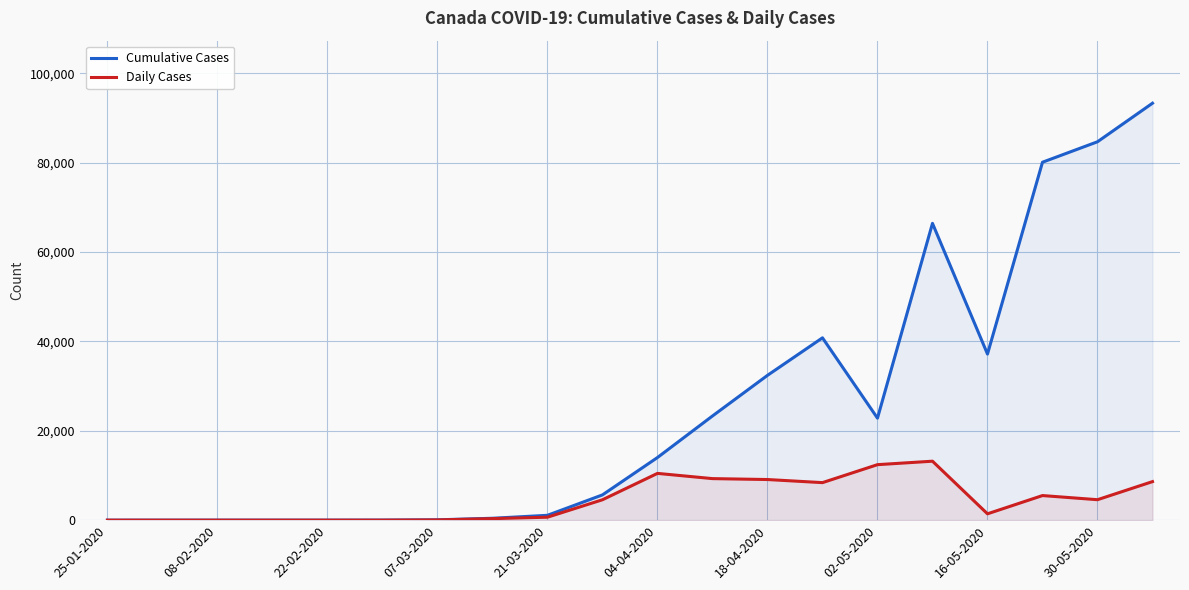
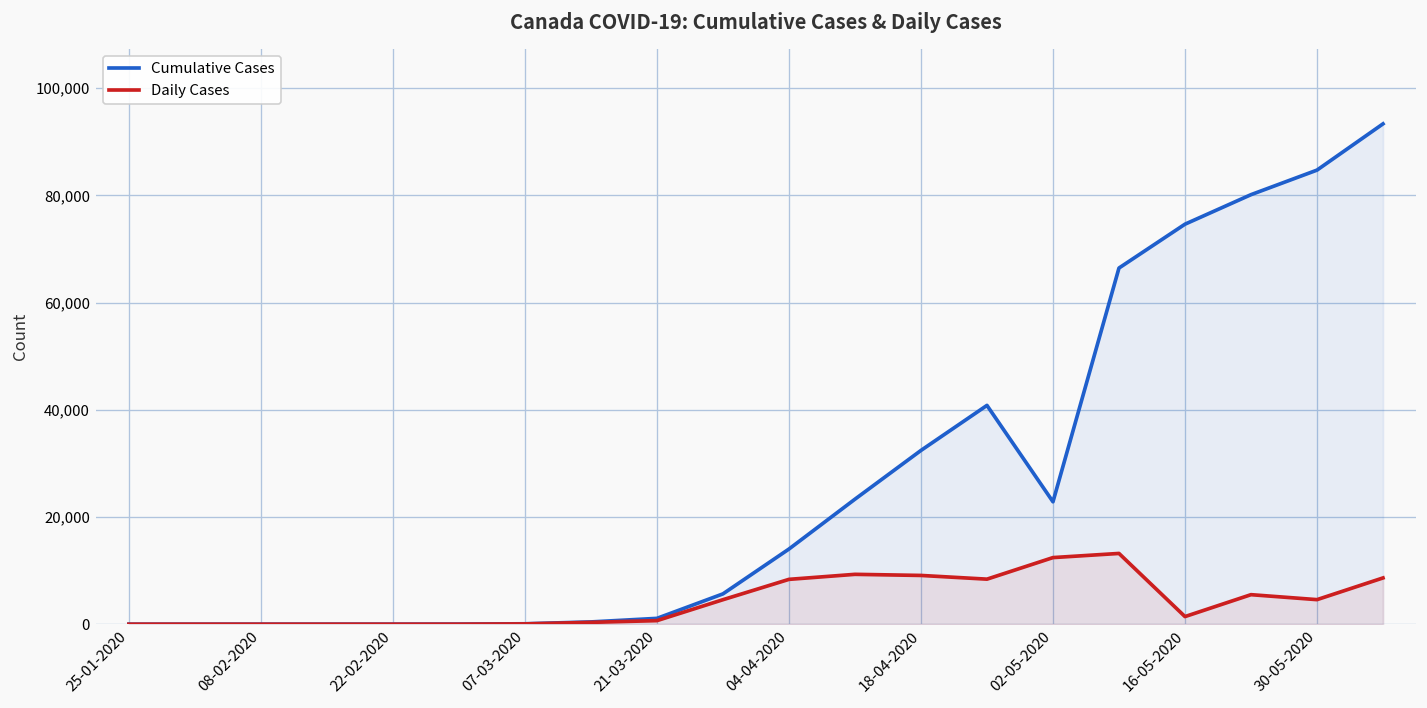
Daily Cases, 04-04-2020: 10,000 -> 8,000
Cumulative Cases, 16-05-2020: 37,000 -> 75,000
